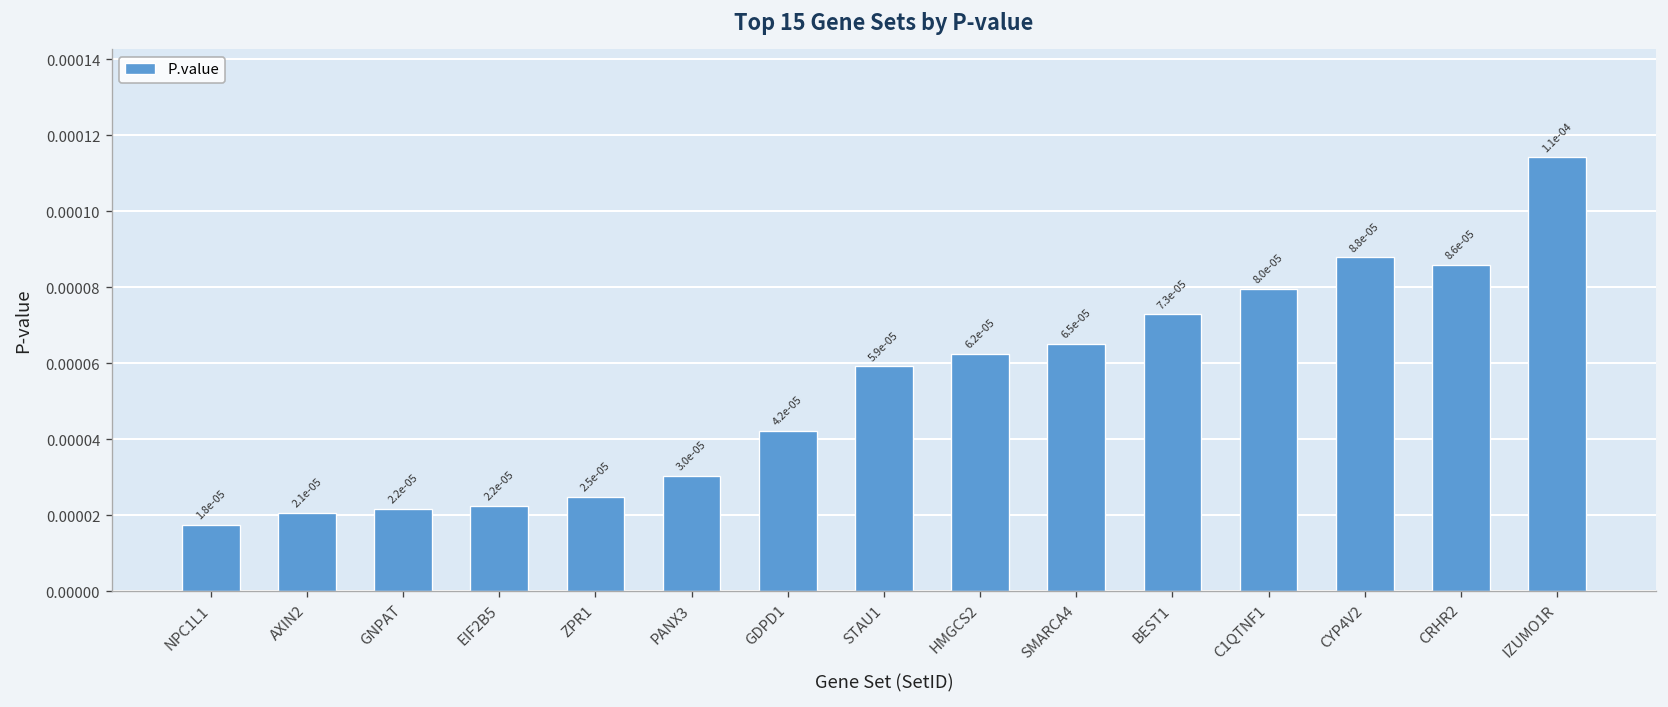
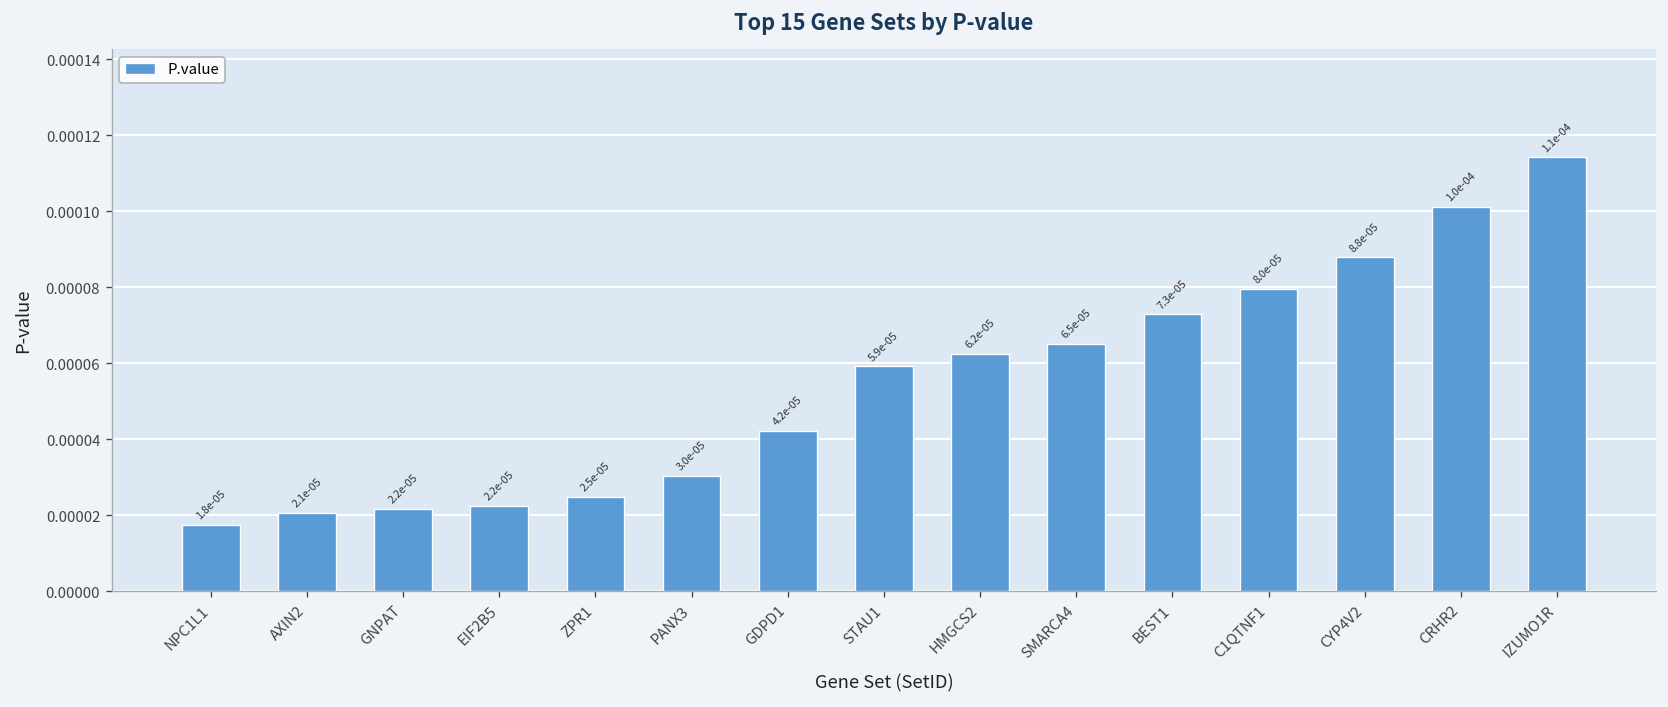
CRHR2: 8.6e-05 -> 1.0e-04
